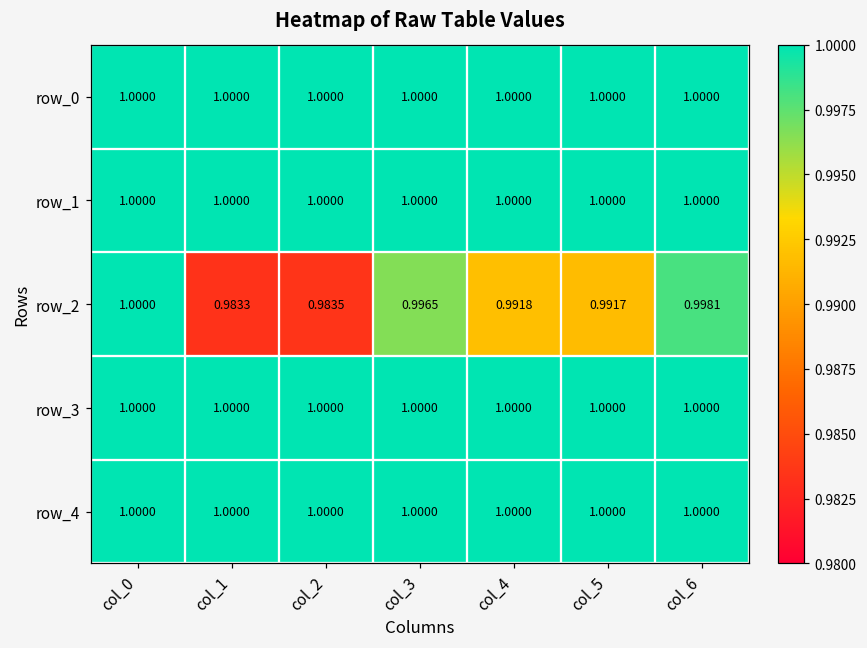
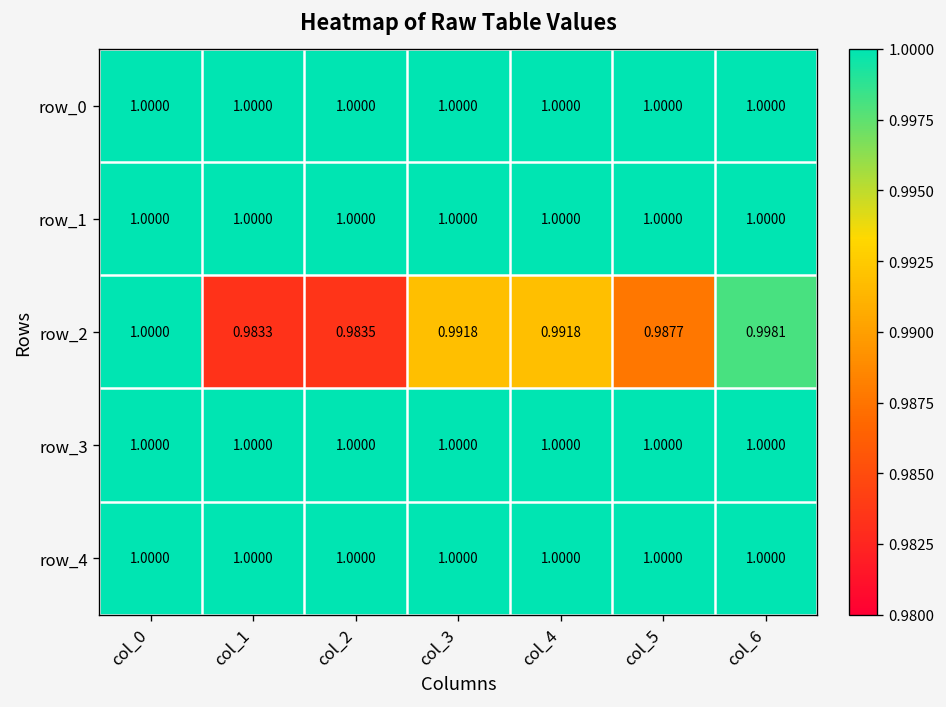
row_2, col_3: 0.9965 -> 0.9918
row_2, col_5: 0.9917 -> 0.9877
